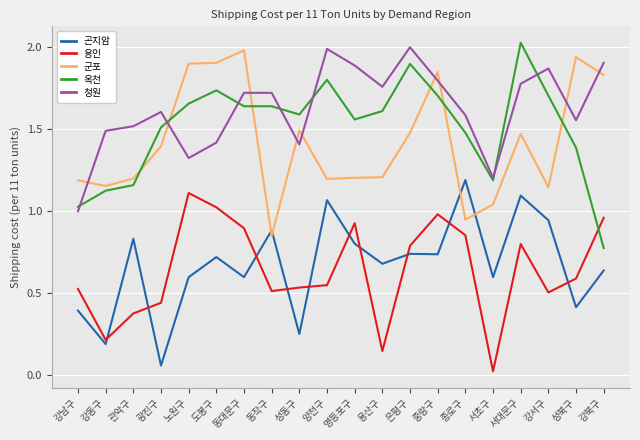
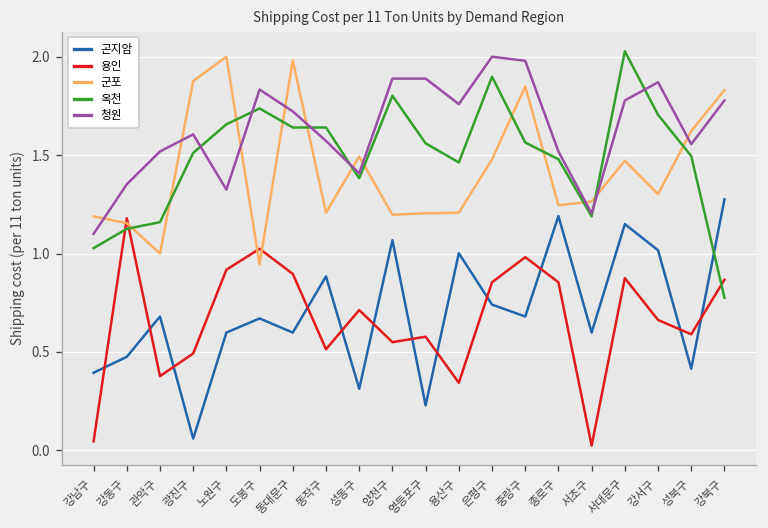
용인, 강남구: 0.53 -> 0.05
청원, 강남구: 1.0 -> 1.1
곤지암, 강동구: 0.19 -> 0.48
용인, 강동구: 0.22 -> 1.18
청원, 강동구: 1.49 -> 1.35
곤지암, 관악구: 0.83 -> 0.68
군포, 관악구: 1.2 -> 1.0
용인, 광진구: 0.44 -> 0.49
군포, 광진구: 1.40 -> 1.88
용인, 노원구: 1.11 -> 0.92
군포, 노원구: 1.9 -> 2.0
곤지암, 도봉구: 0.72 -> 0.67
군포, 도봉구: 1.91 -> 0.94
청원, 도봉구: 1.42 -> 1.83
군포, 동작구: 0.85 -> 1.21
청원, 동작구: 1.72 -> 1.57
곤지암, 성동구: 0.25 -> 0.31
용인, 성동구: 0.53 -> 0.71
옥천, 성동구: 1.59 -> 1.38
청원, 양천구: 1.99 -> 1.89
곤지암, 영등포구: 0.80 -> 0.23
용인, 영등포구: 0.93 -> 0.58
곤지암, 용산구: 0.68 -> 1.00
용인, 용산구: 0.15 -> 0.34
옥천, 용산구: 1.61 -> 1.46
용인, 은평구: 0.79 -> 0.85
곤지암, 중랑구: 0.74 -> 0.68
옥천, 중랑구: 1.70 -> 1.56
청원, 중랑구: 1.80 -> 1.98
군포, 종로구: 0.95 -> 1.25
청원, 종로구: 1.59 -> 1.52
군포, 서초구: 1.04 -> 1.26
곤지암, 서대문구: 1.10 -> 1.15
용인, 서대문구: 0.80 -> 0.88
곤지암, 강서구: 0.95 -> 1.02
용인, 강서구: 0.50 -> 0.66
군포, 강서구: 1.15 -> 1.30
군포, 성북구: 1.94 -> 1.62
옥천, 성북구: 1.39 -> 1.50
곤지암, 강북구: 0.64 -> 1.28
용인, 강북구: 0.96 -> 0.87
청원, 강북구: 1.91 -> 1.78
